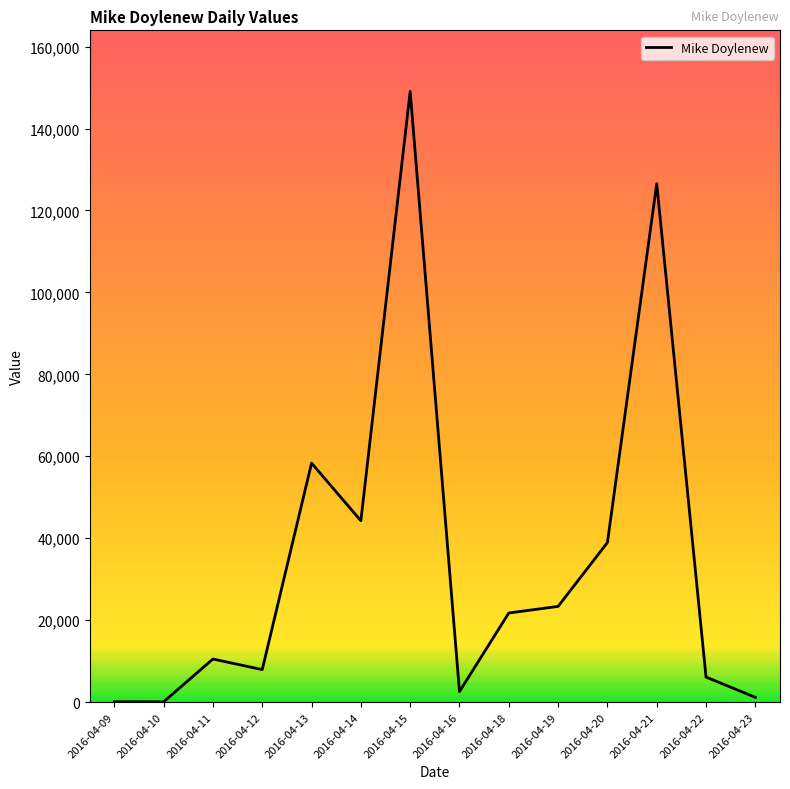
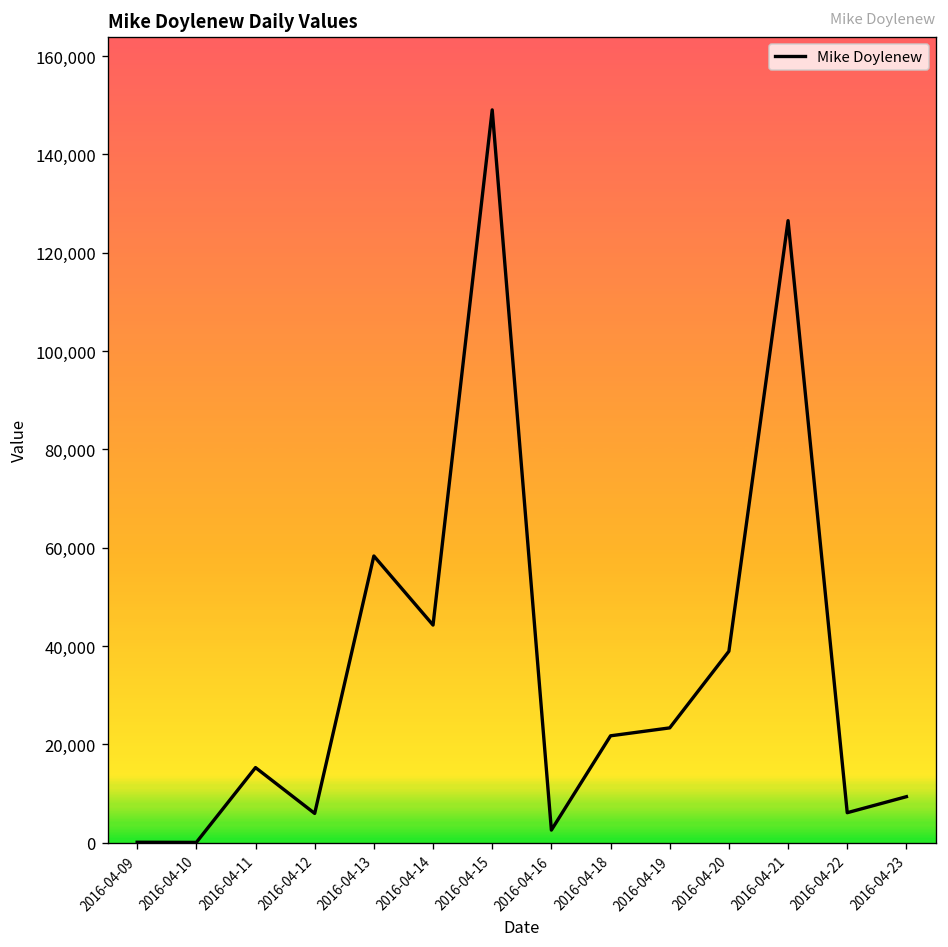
2016-04-11: 11,000 -> 15,000
2016-04-12: 8,000 -> 6,000
2016-04-23: 1,000 -> 9,000
